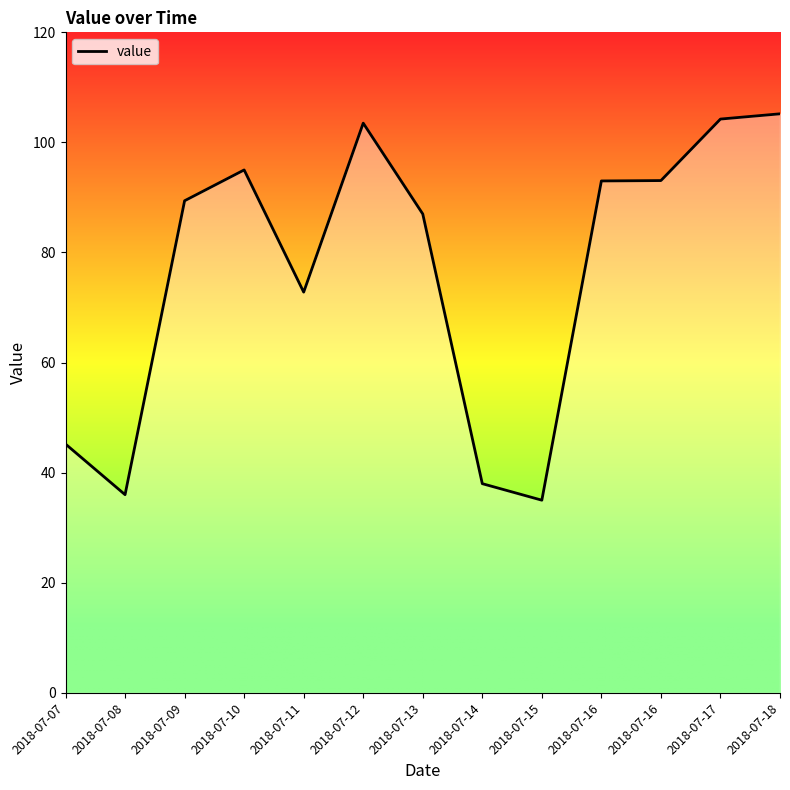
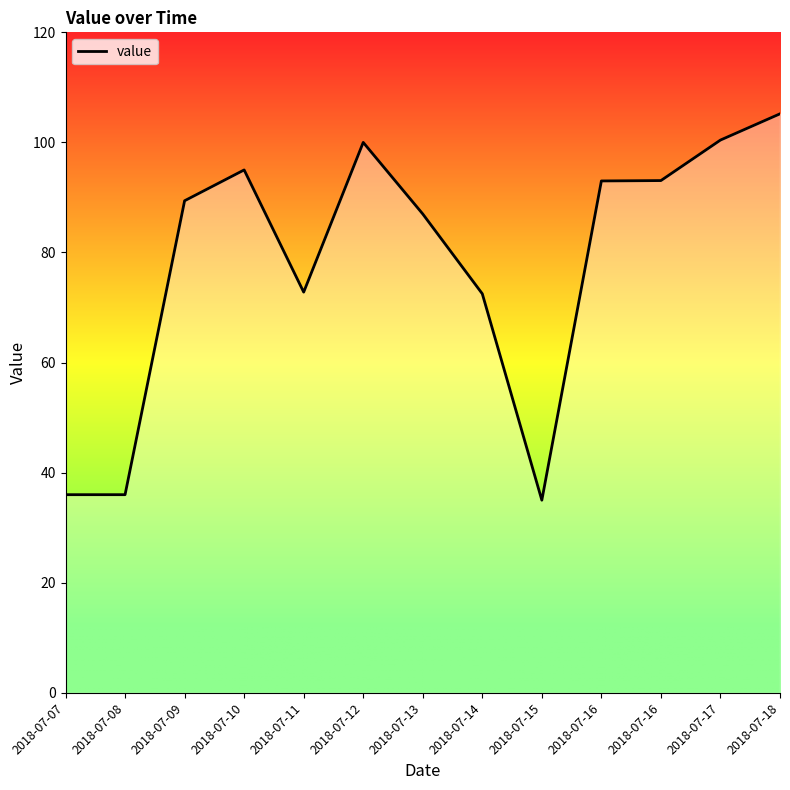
2018-07-07: 45 -> 36
2018-07-12: 104 -> 100
2018-07-14: 38 -> 73
2018-07-17: 104 -> 100
